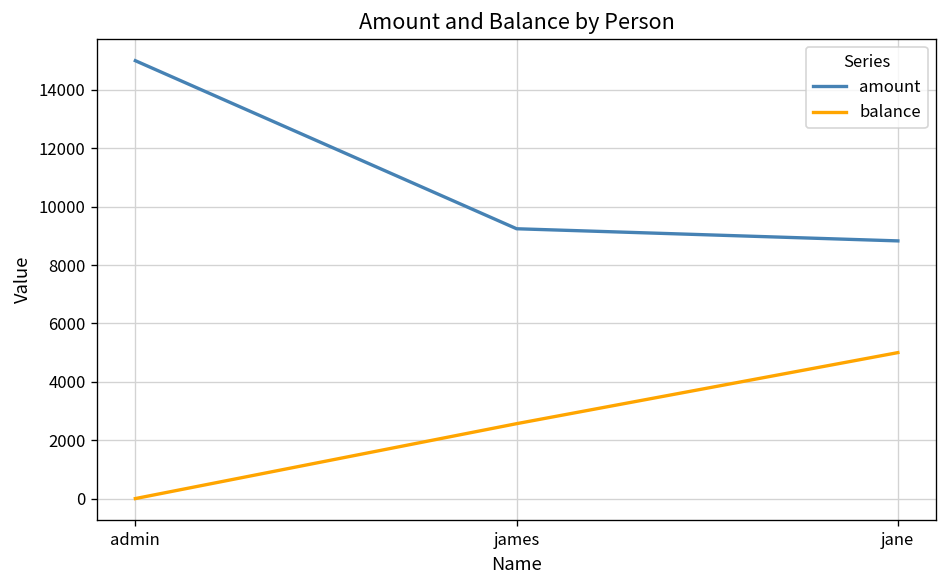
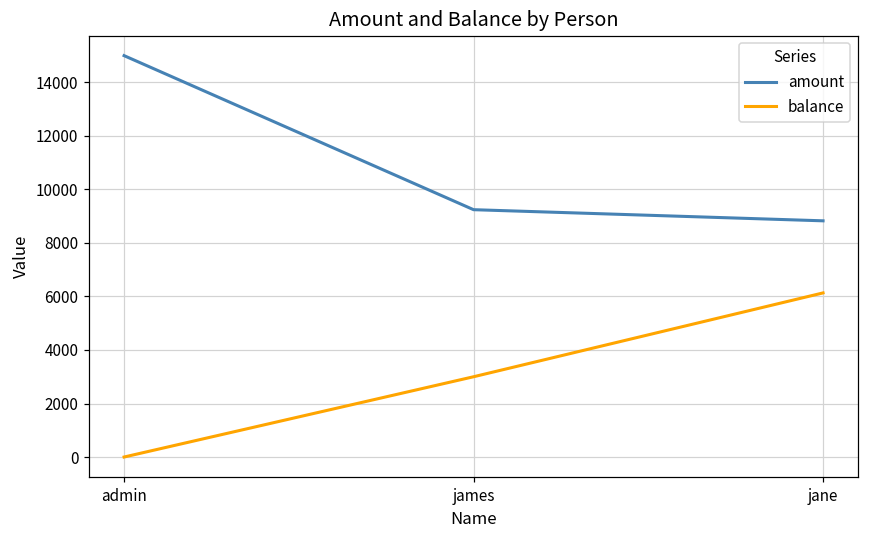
balance, james: 2600 -> 3000
balance, jane: 5000 -> 6100
